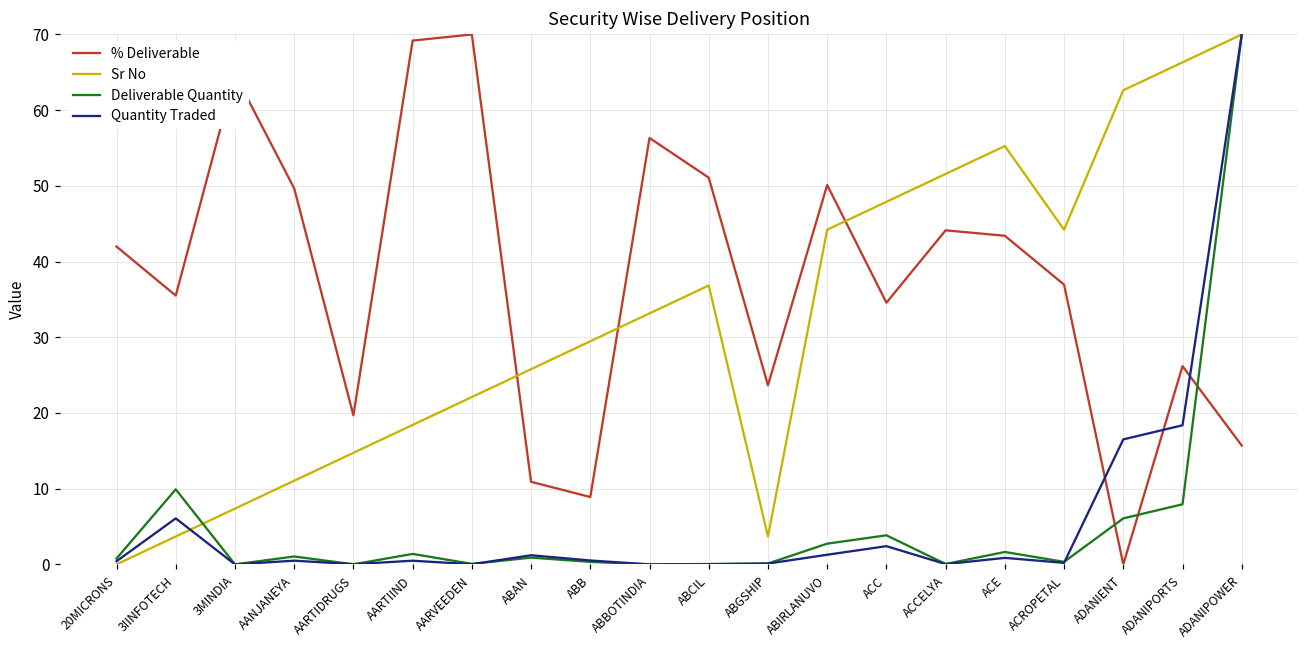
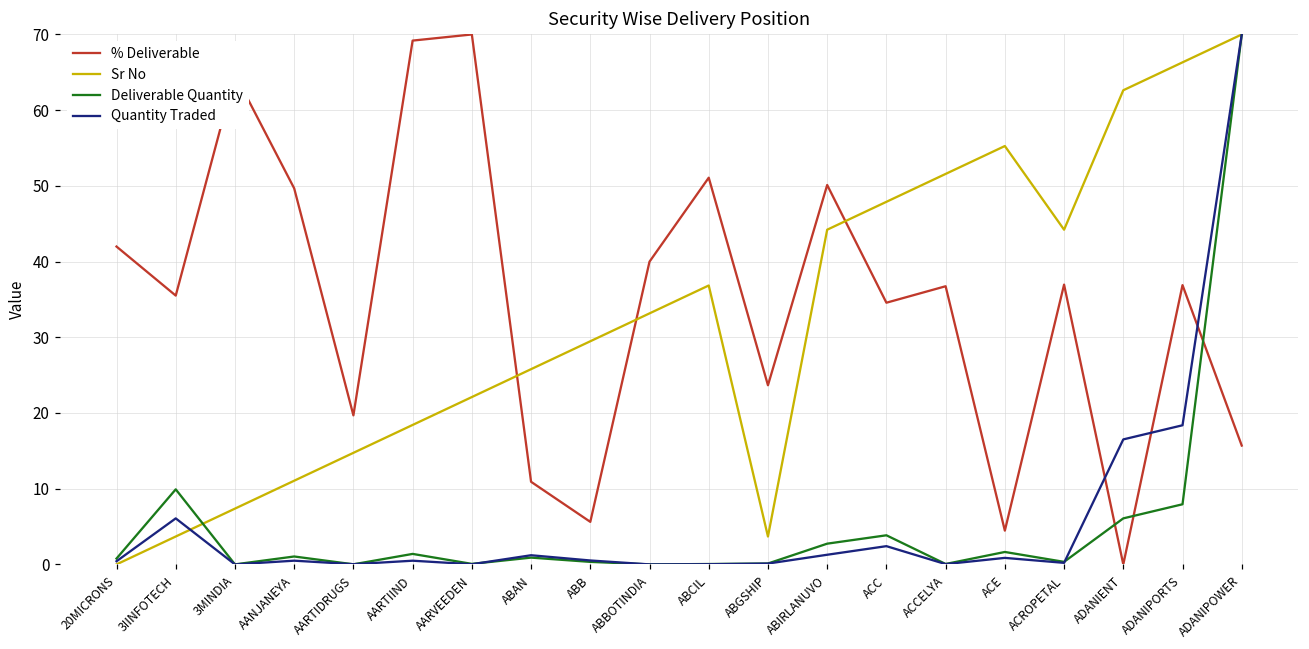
% Deliverable, ABB: 9 -> 6
% Deliverable, ABBOTINDIA: 56 -> 40
% Deliverable, ACCELYA: 44 -> 37
% Deliverable, ACE: 43 -> 4
% Deliverable, ADANIPORTS: 26 -> 37
